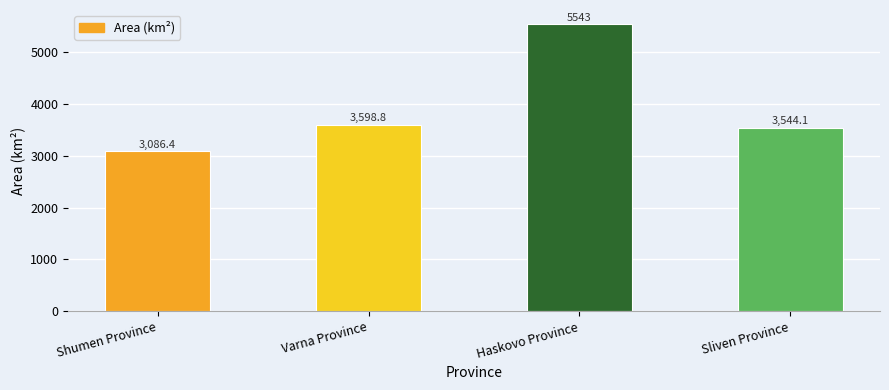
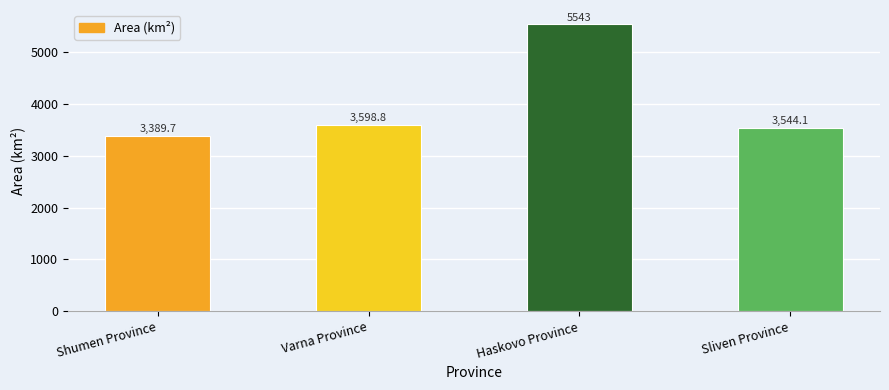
Shumen Province: 3,086.4 -> 3,389.7
